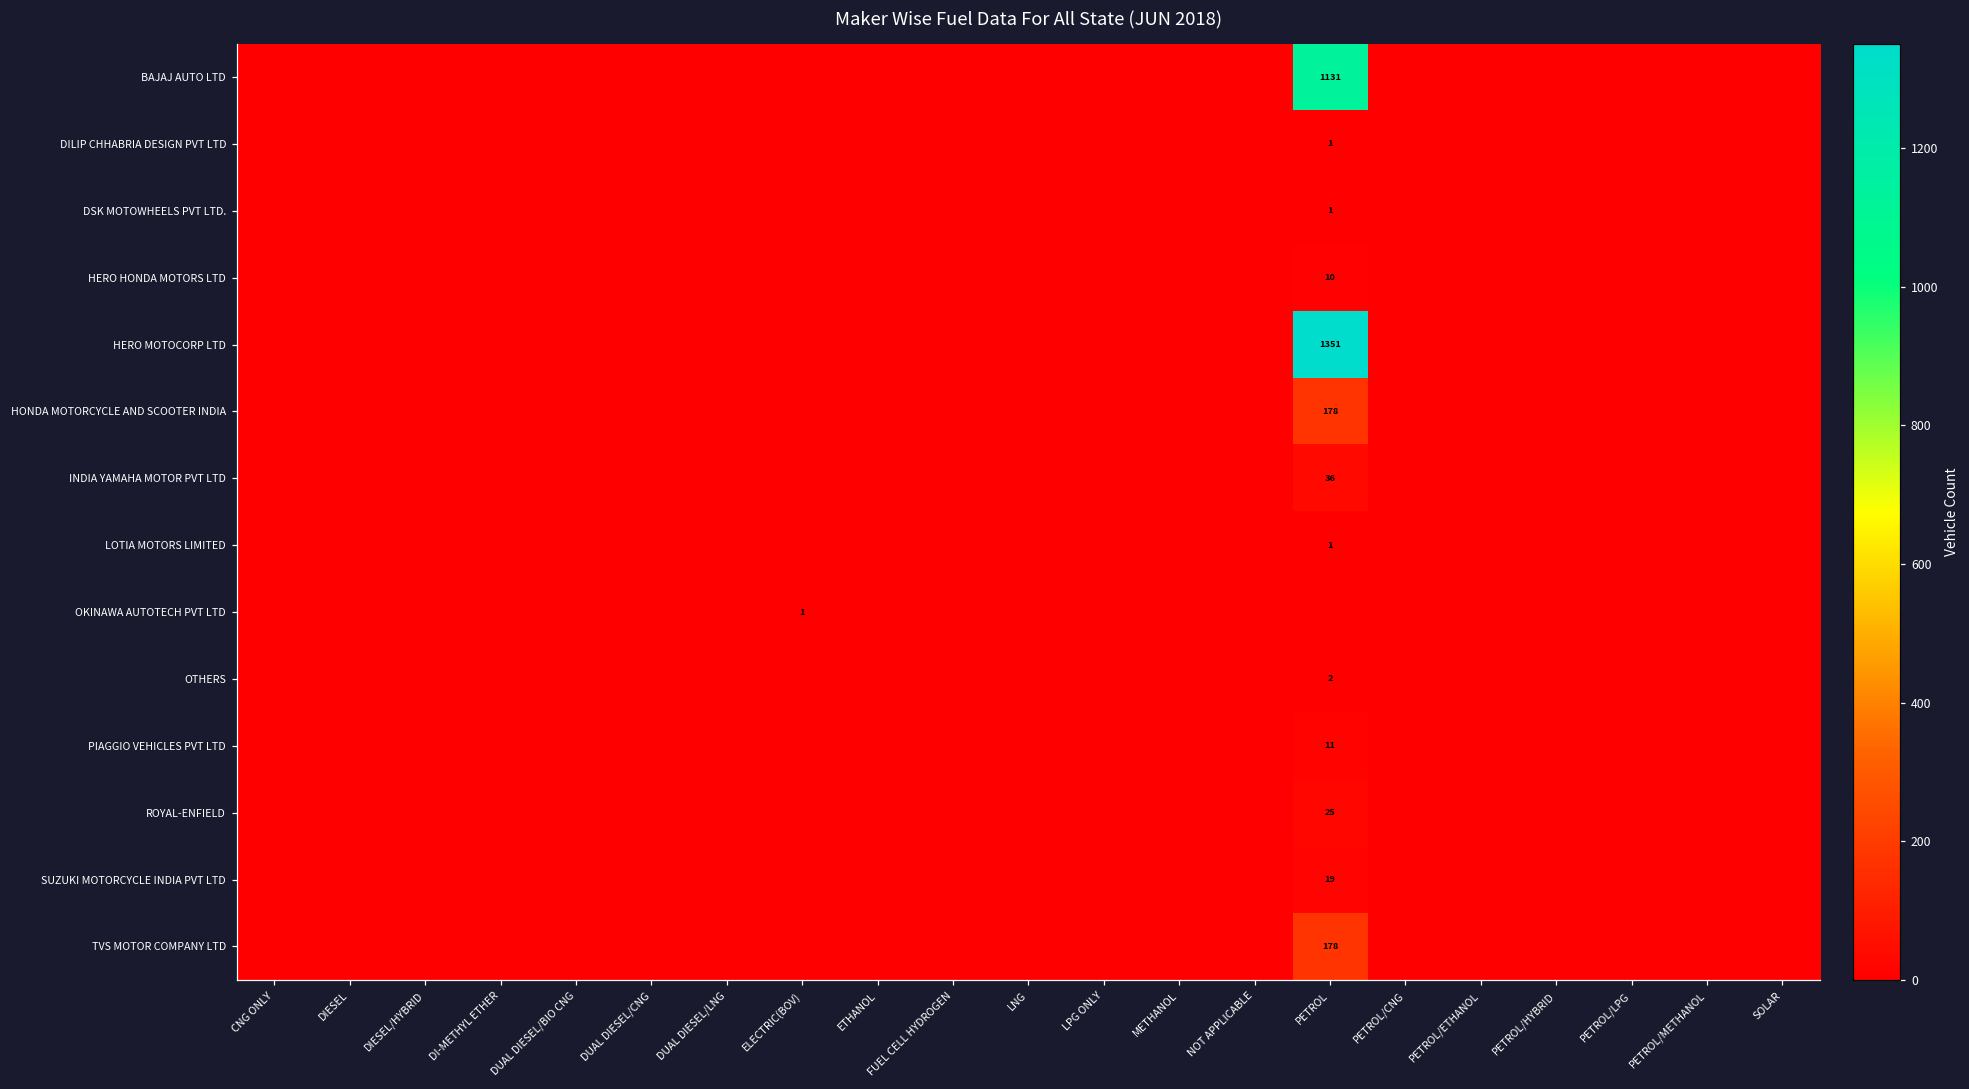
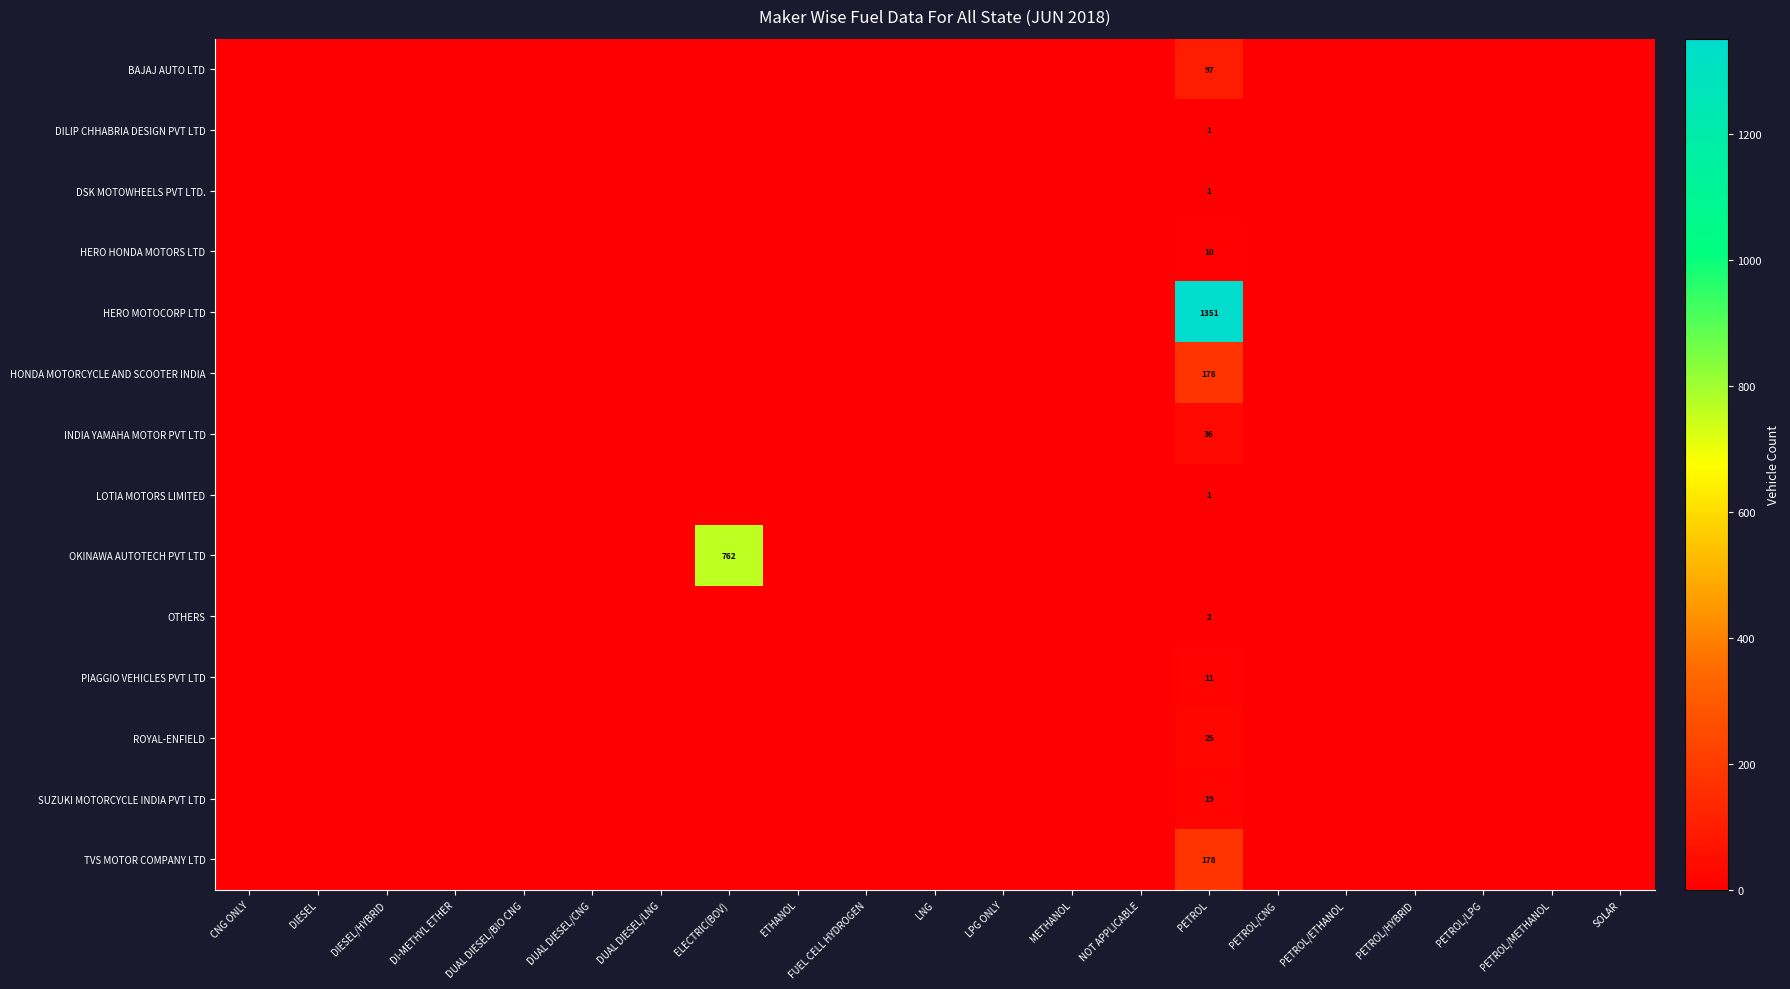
BAJAJ AUTO LTD, PETROL: 1131 -> 97
OKINAWA AUTOTECH PVT LTD, ELECTRIC(BOV): 1 -> 762
